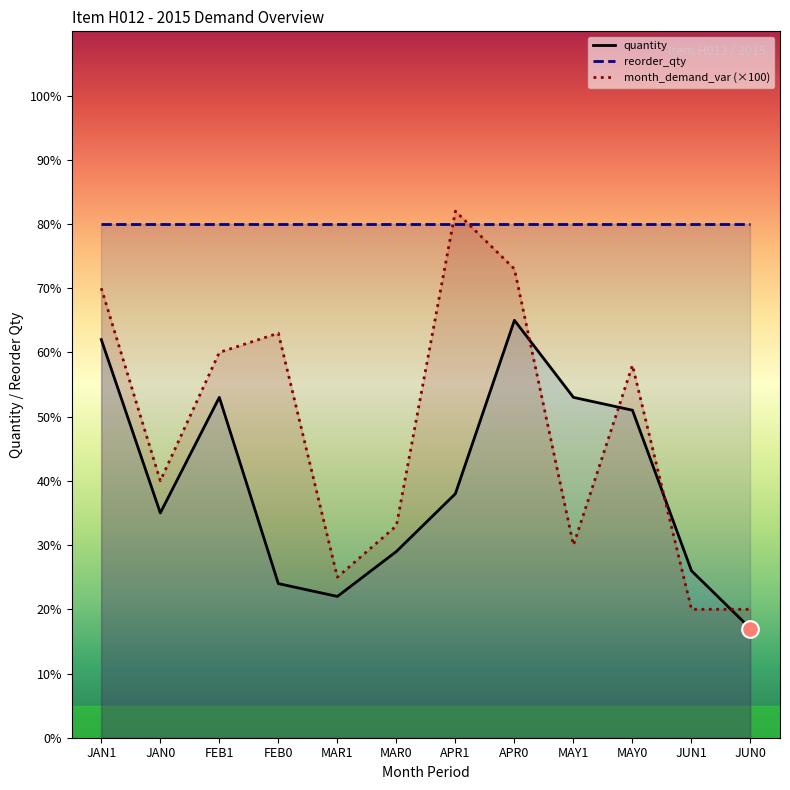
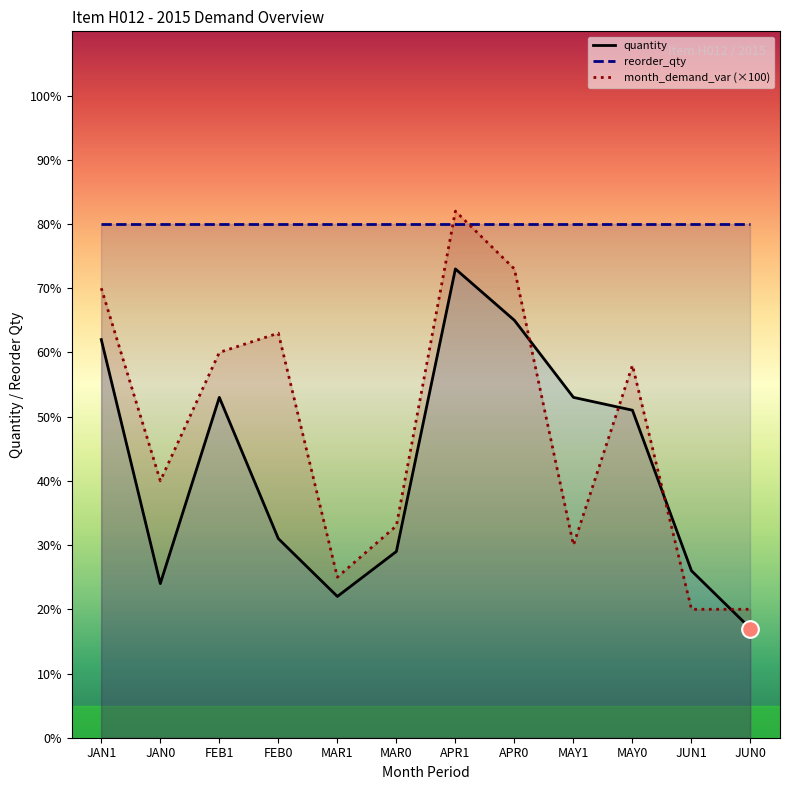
quantity, JAN0: 35% -> 24%
quantity, FEB0: 24% -> 31%
quantity, APR1: 38% -> 73%
